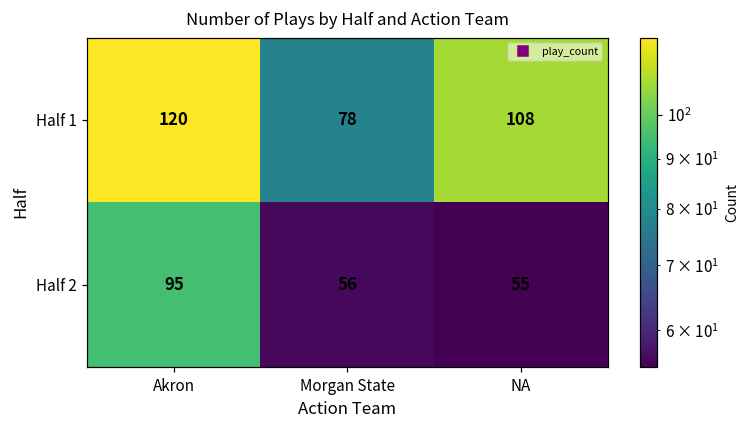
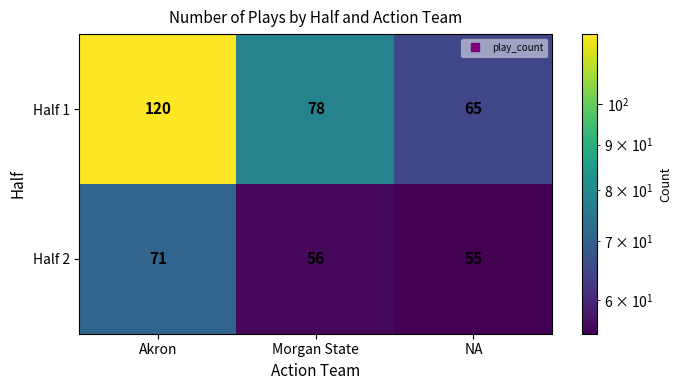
Half 1, NA: 108 -> 65
Half 2, Akron: 95 -> 71
